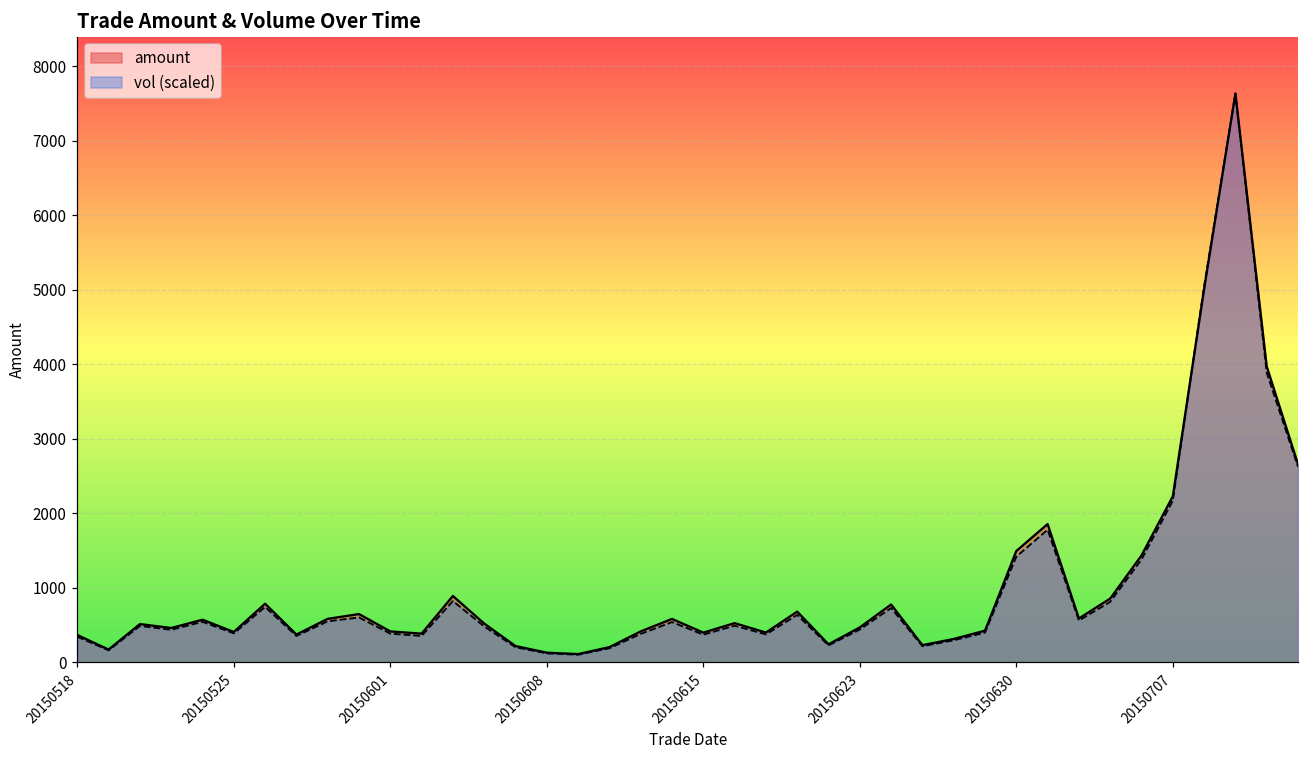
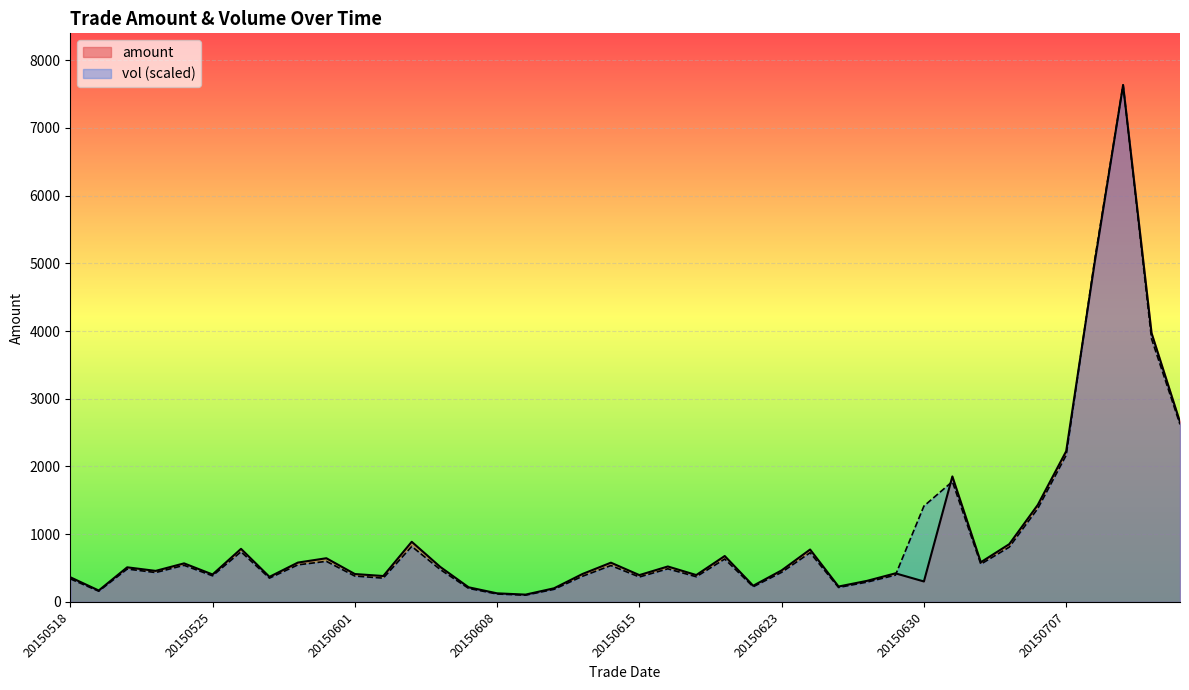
amount, 20150630: 1500 -> 300
